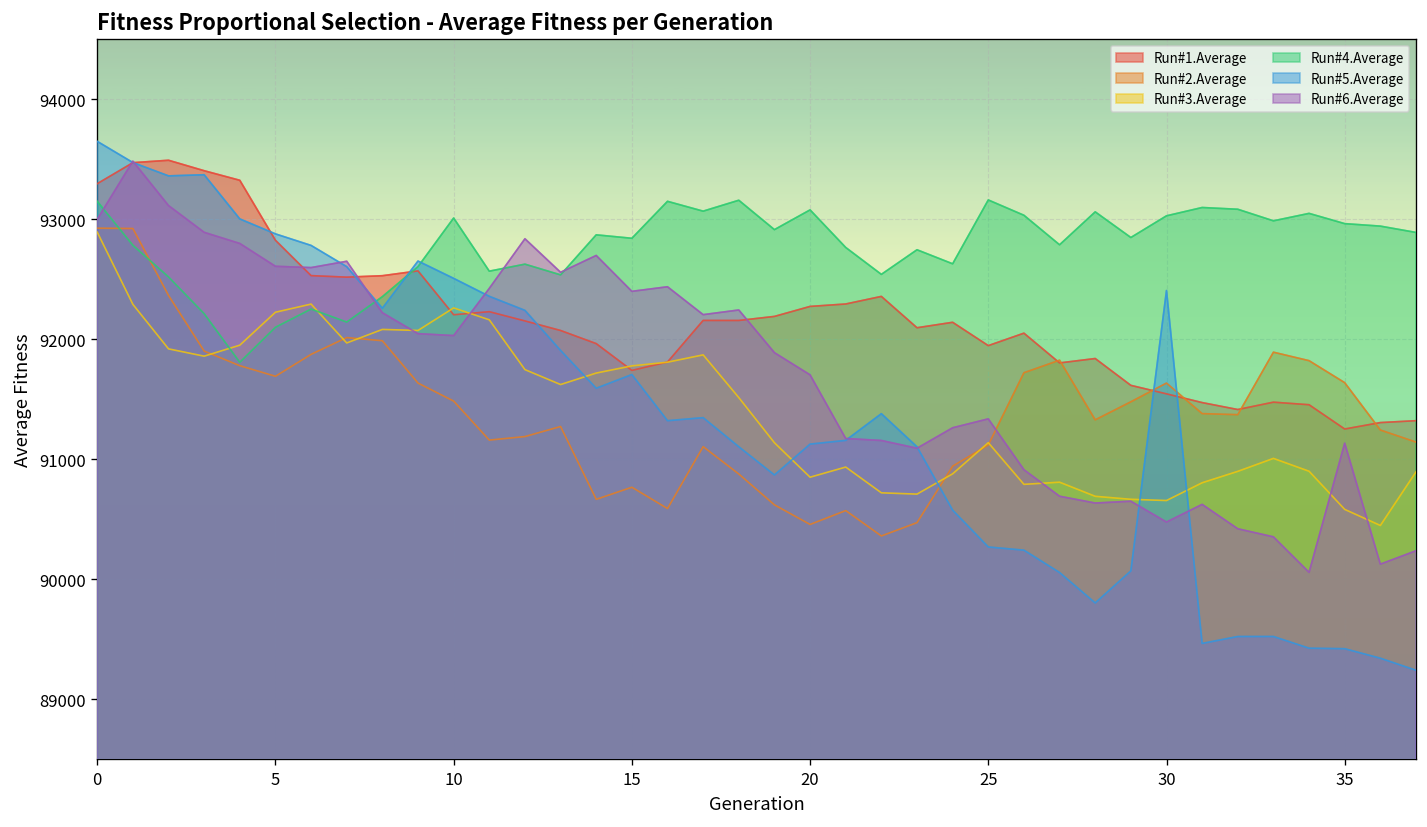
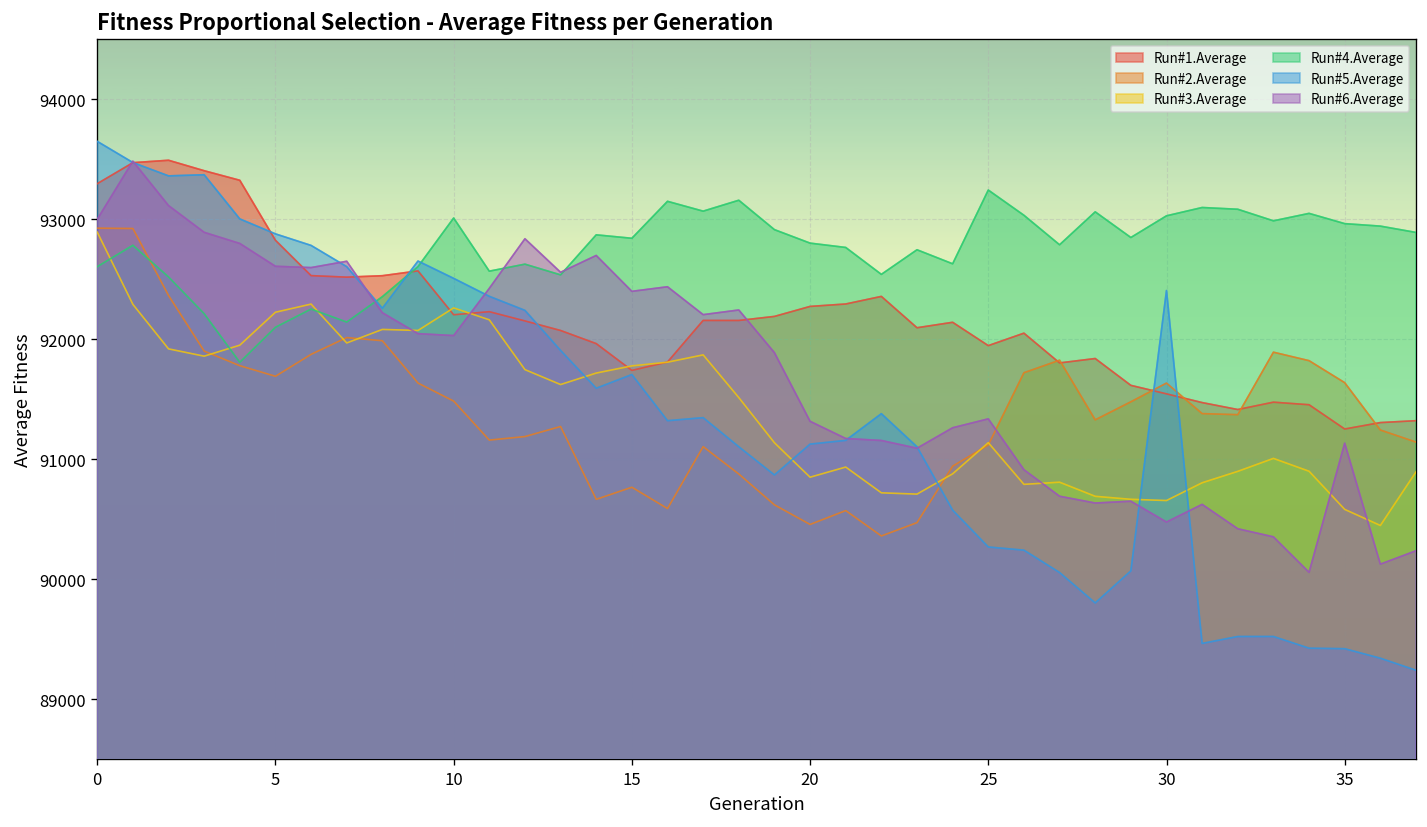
Run#4.Average, 0: 93150 -> 92600
Run#4.Average, 20: 93080 -> 92800
Run#6.Average, 20: 91700 -> 91320
Run#4.Average, 25: 93160 -> 93240
